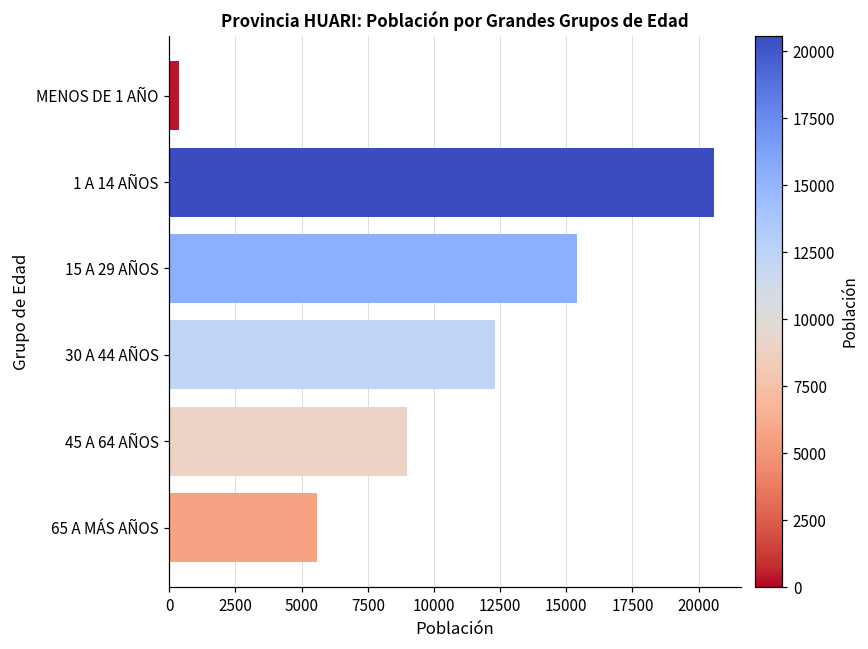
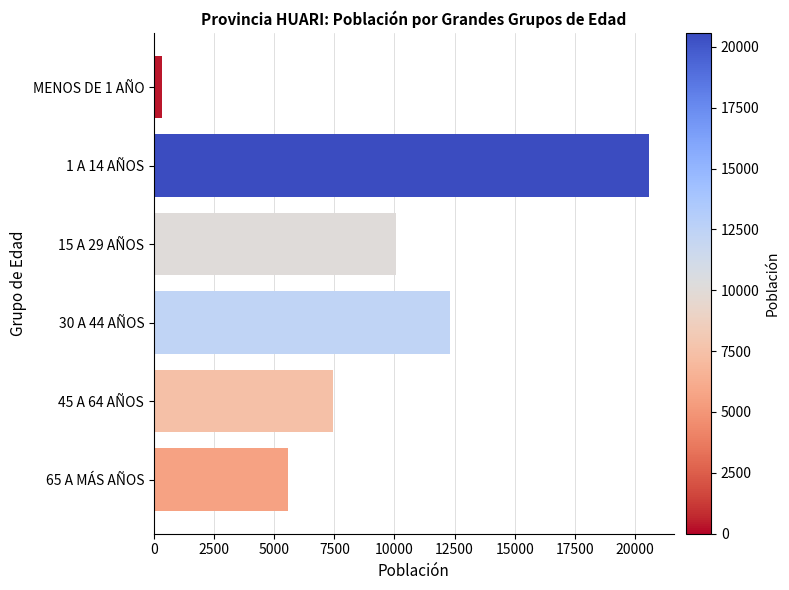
15 A 29 AÑOS: 15400 -> 10100
45 A 64 AÑOS: 9000 -> 7400
